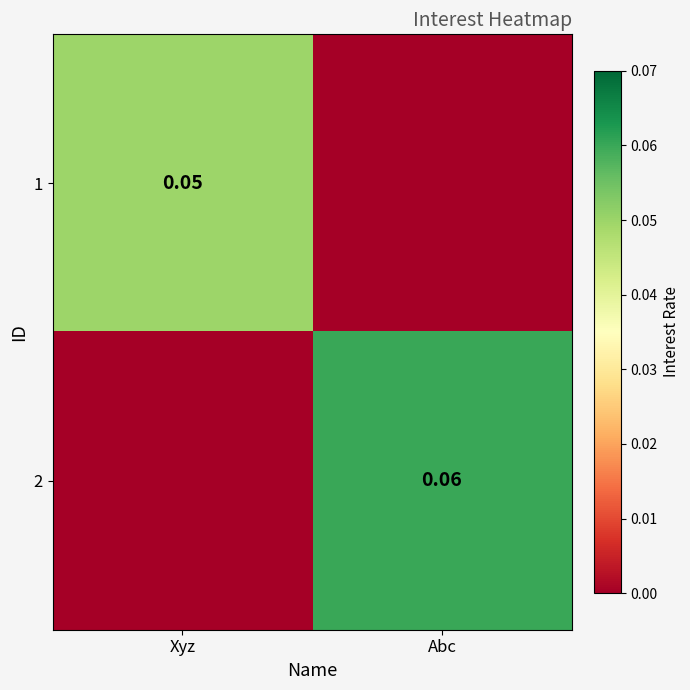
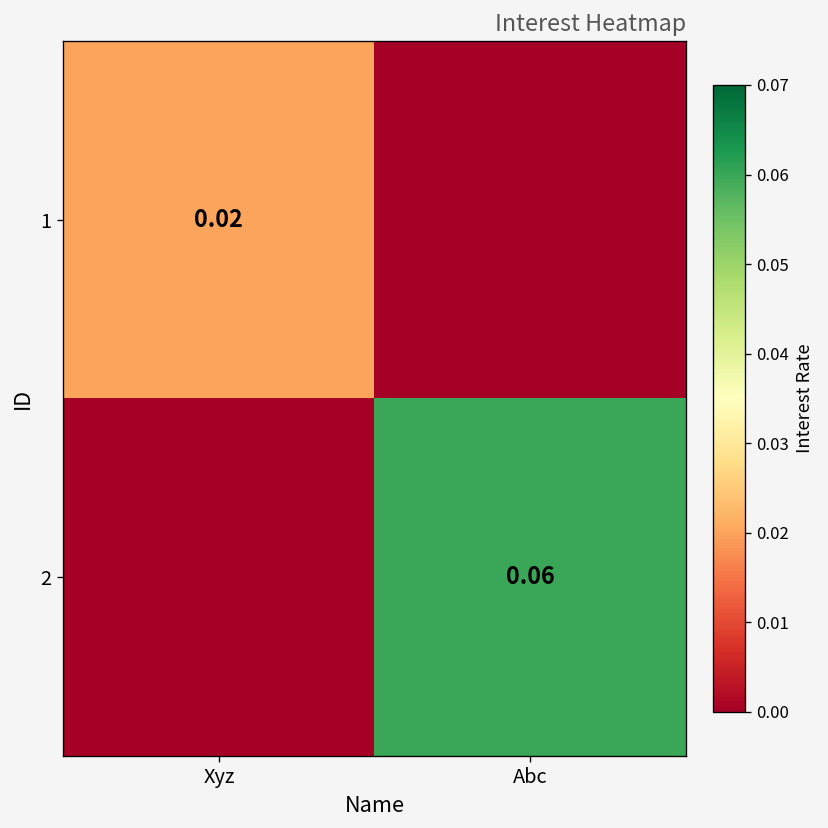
1, Xyz: 0.05 -> 0.02
